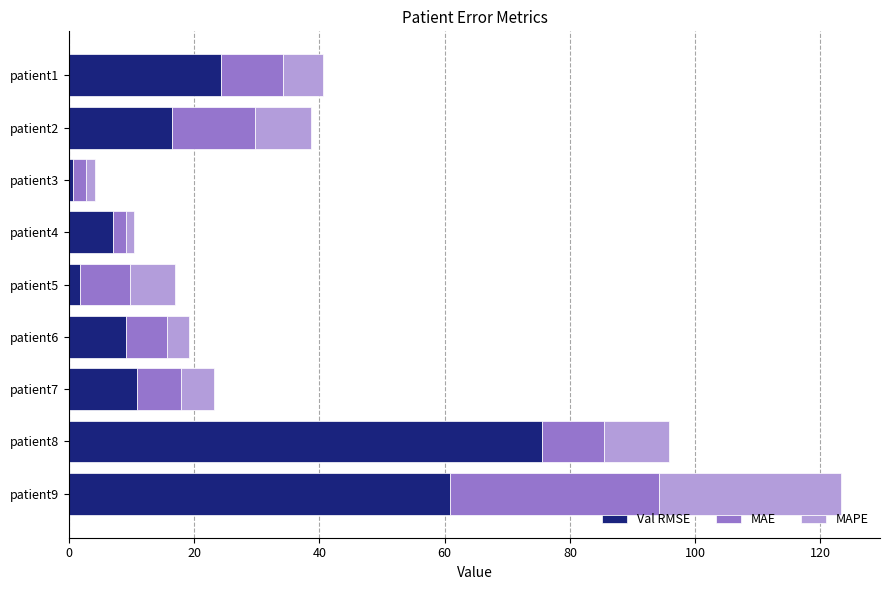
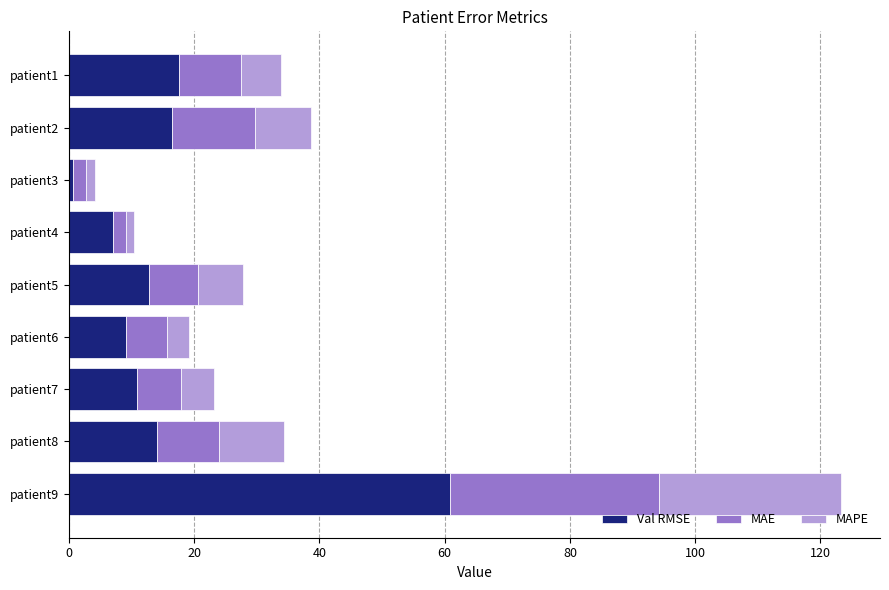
Val RMSE, patient1: 24 -> 18
Val RMSE, patient5: 2 -> 13
Val RMSE, patient8: 76 -> 14
